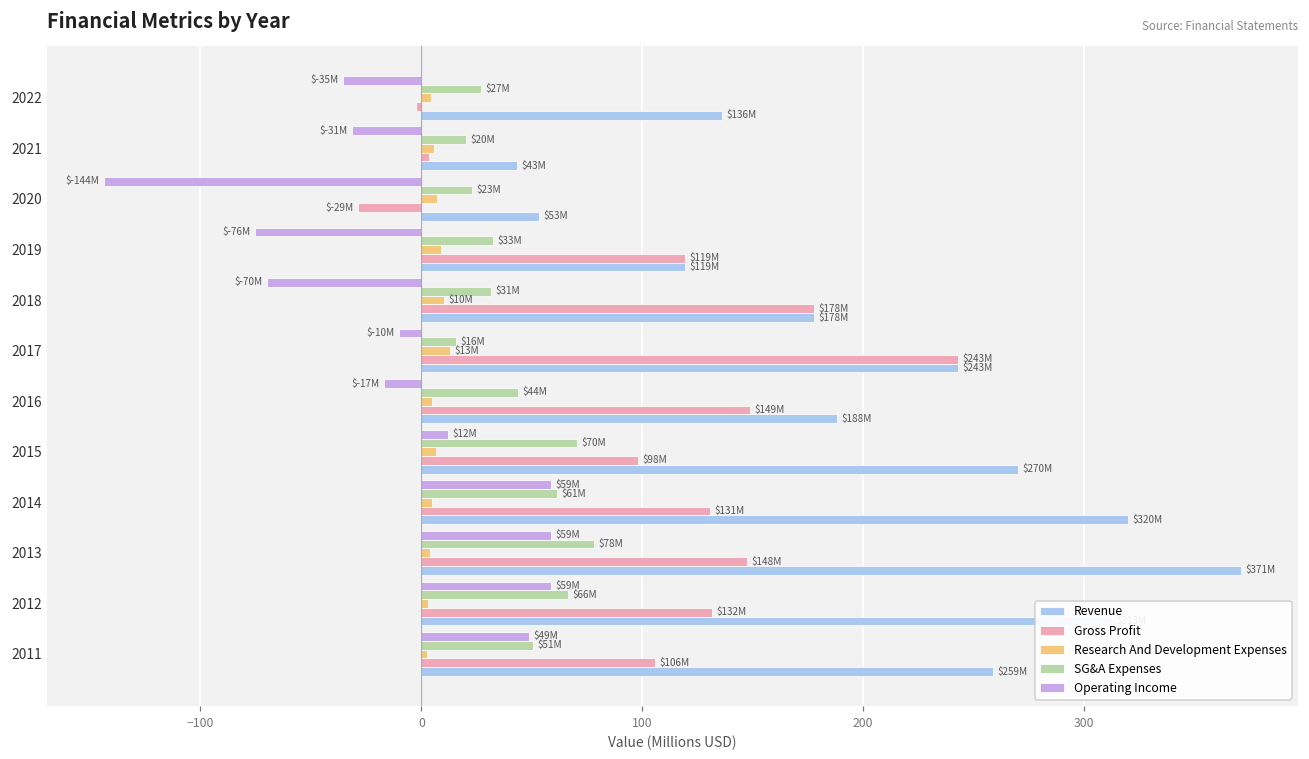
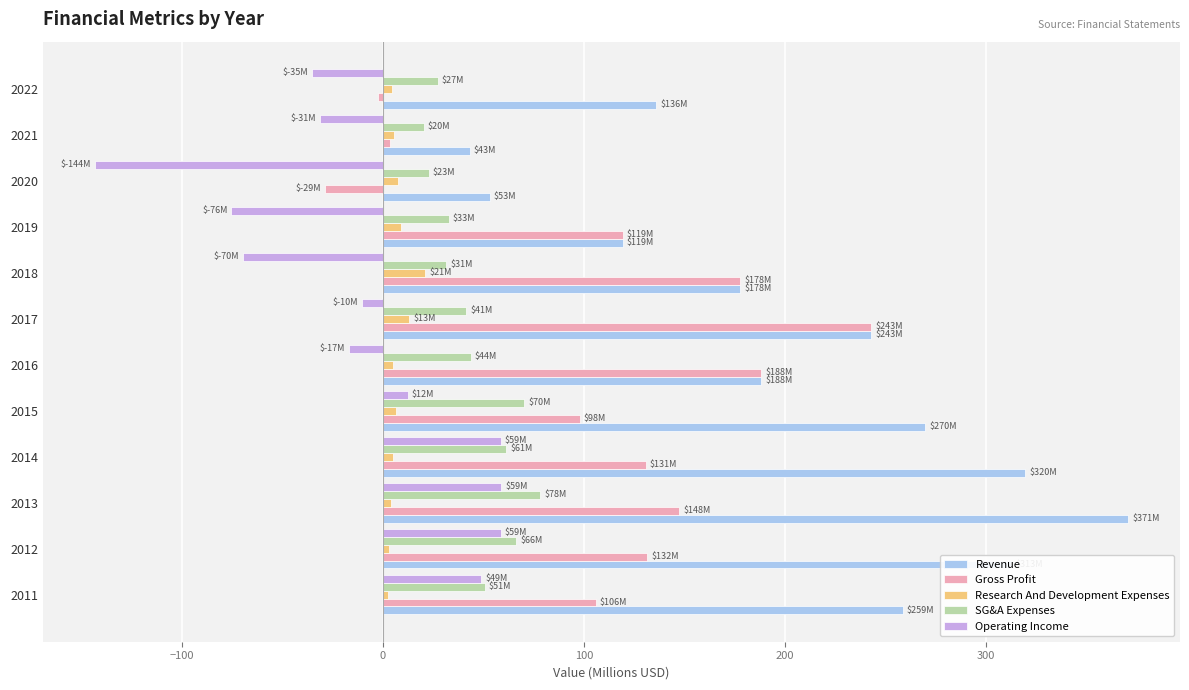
Research And Development Expenses, 2018: $10M -> $21M
SG&A Expenses, 2017: $16M -> $41M
Gross Profit, 2016: $149M -> $188M
